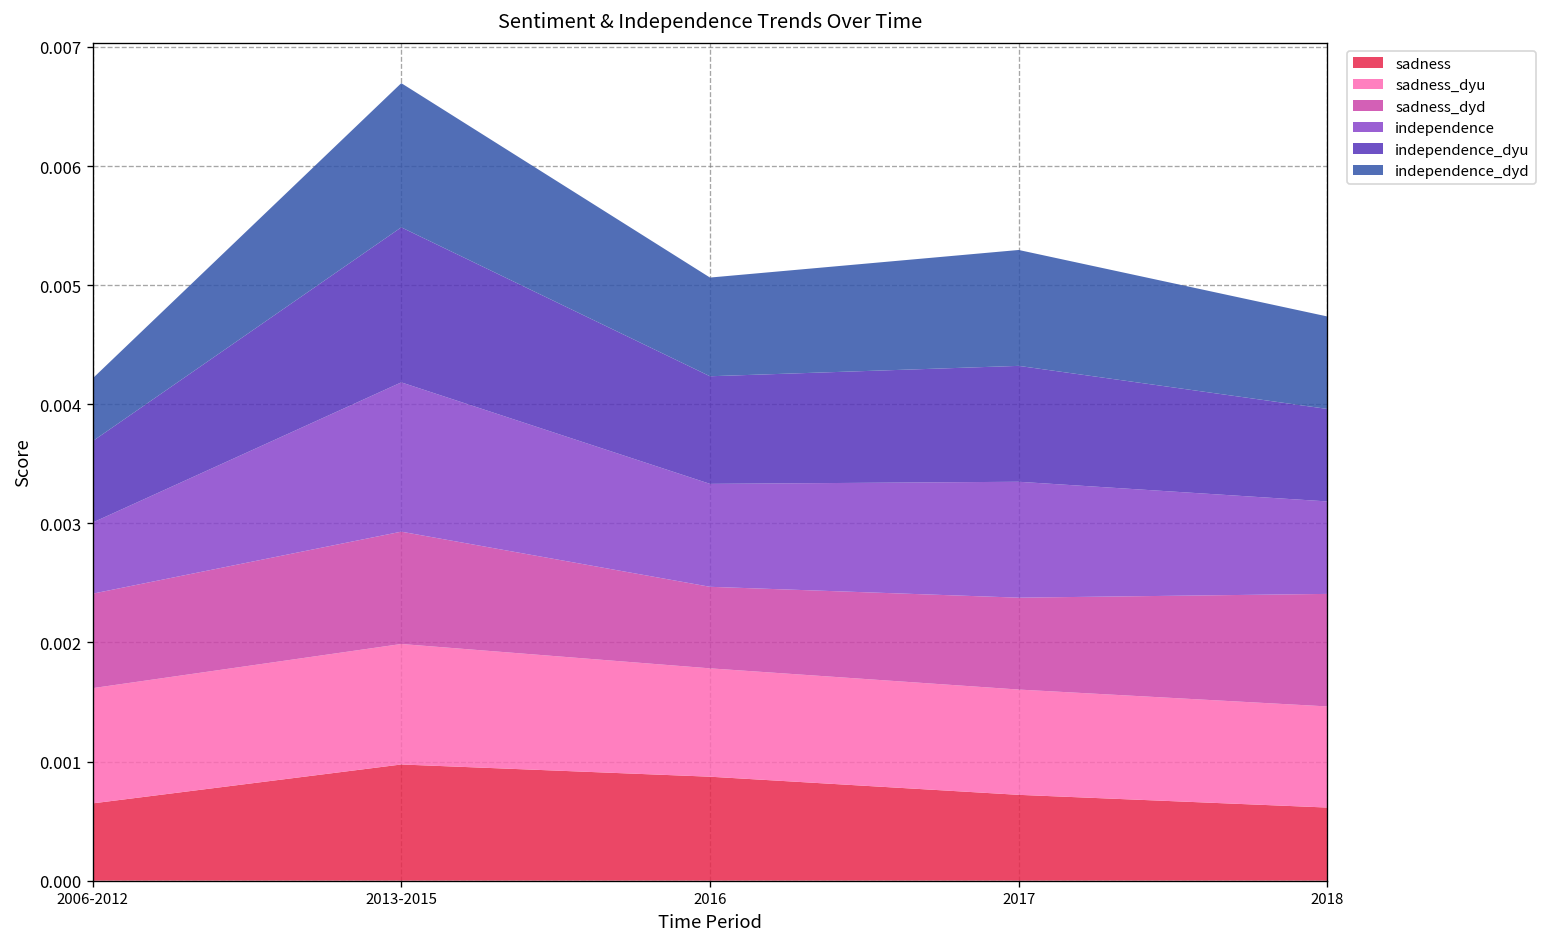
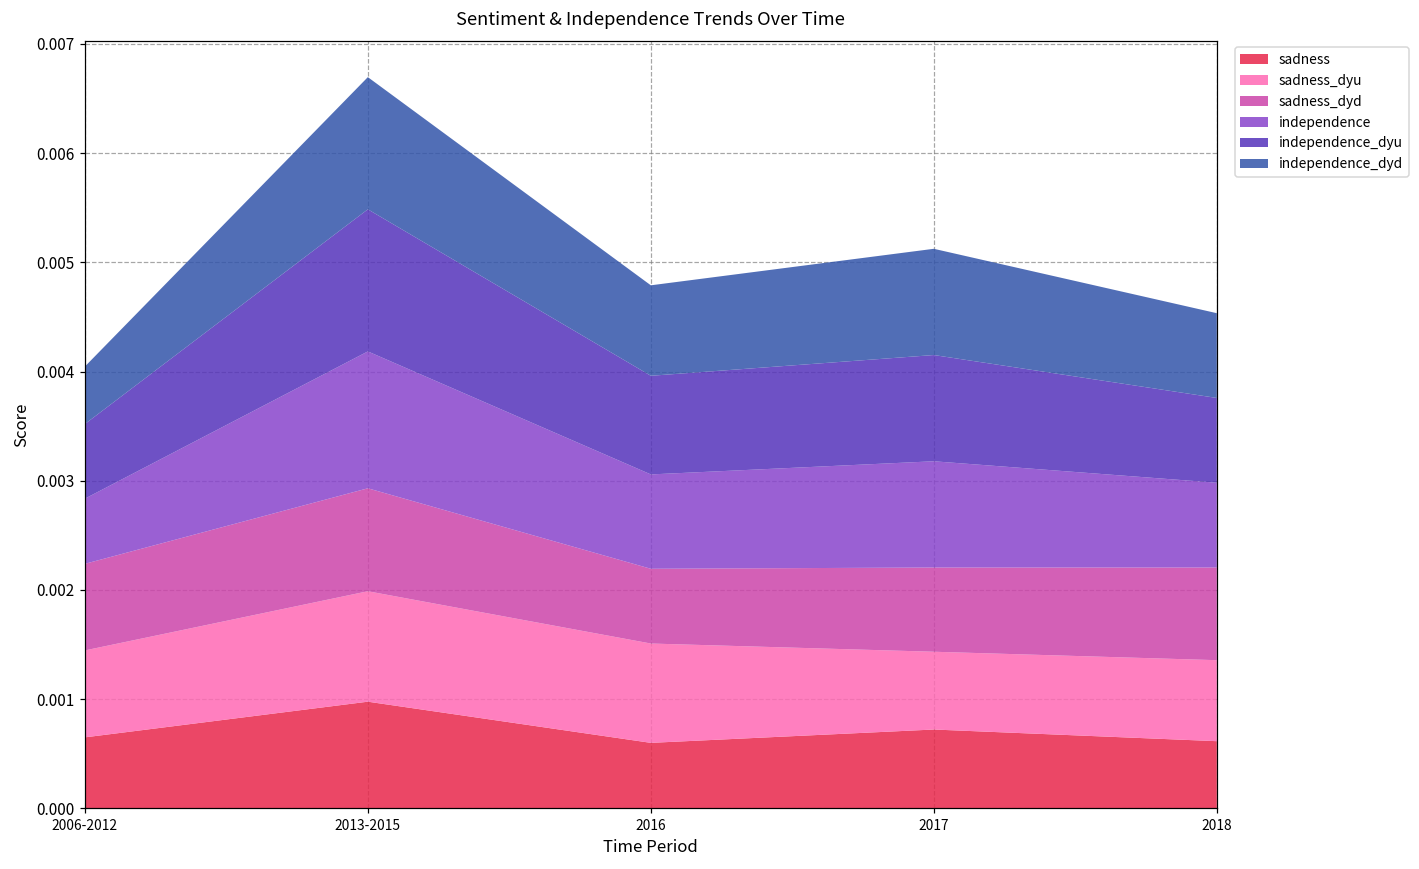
sadness_dyu, 2006-2012: 0.0010 -> 0.0008
sadness, 2016: 0.0009 -> 0.0006
sadness_dyu, 2017: 0.0009 -> 0.0007
sadness_dyu, 2018: 0.0008 -> 0.0007
sadness_dyd, 2018: 0.0009 -> 0.0008
